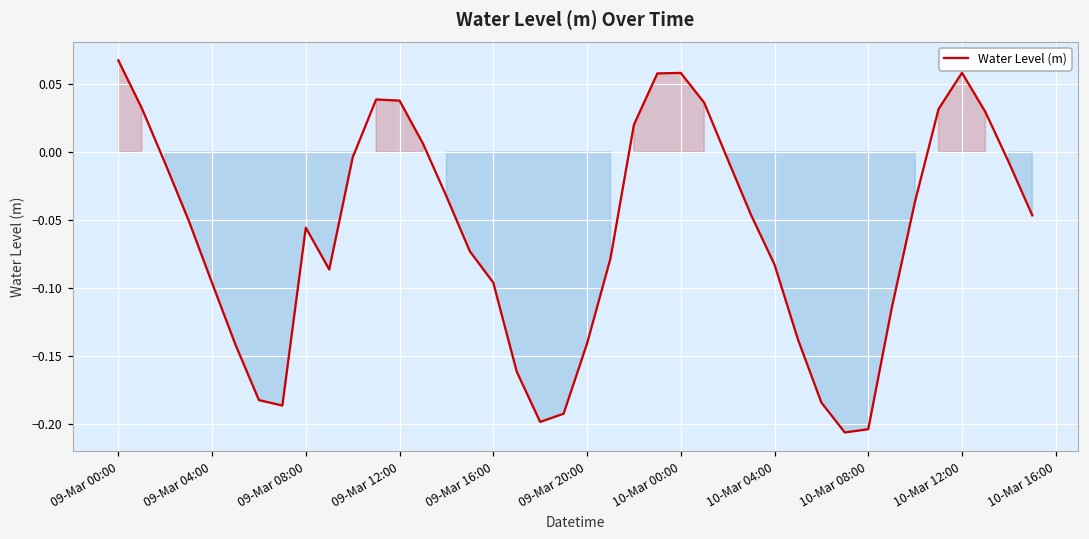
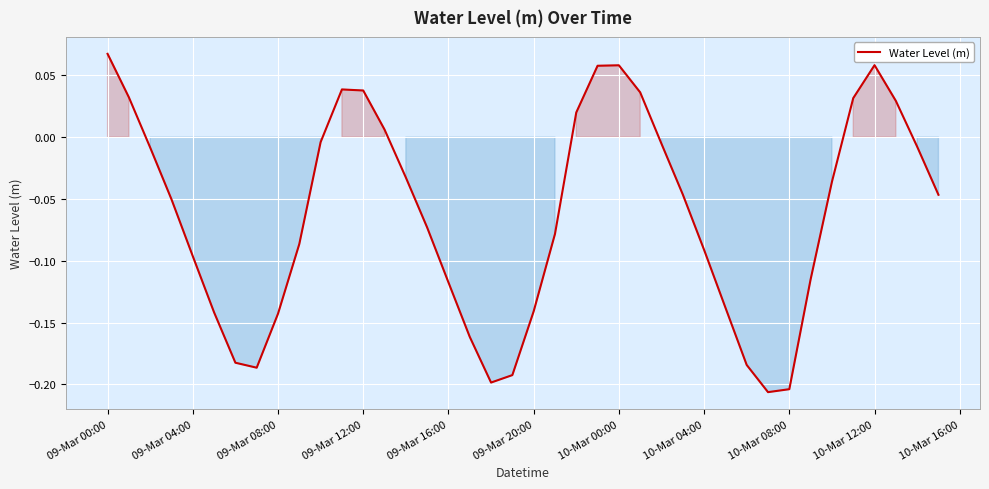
09-Mar 08:00: -0.056 -> -0.143
09-Mar 16:00: -0.096 -> -0.117
10-Mar 04:00: -0.083 -> -0.091
